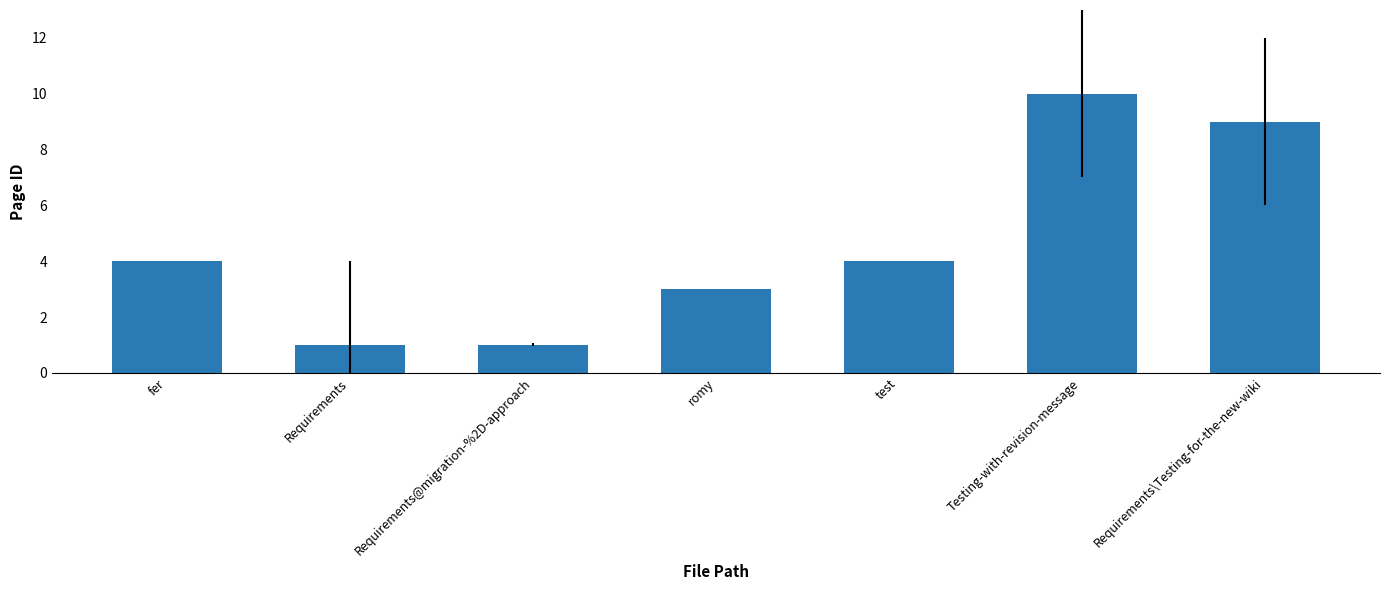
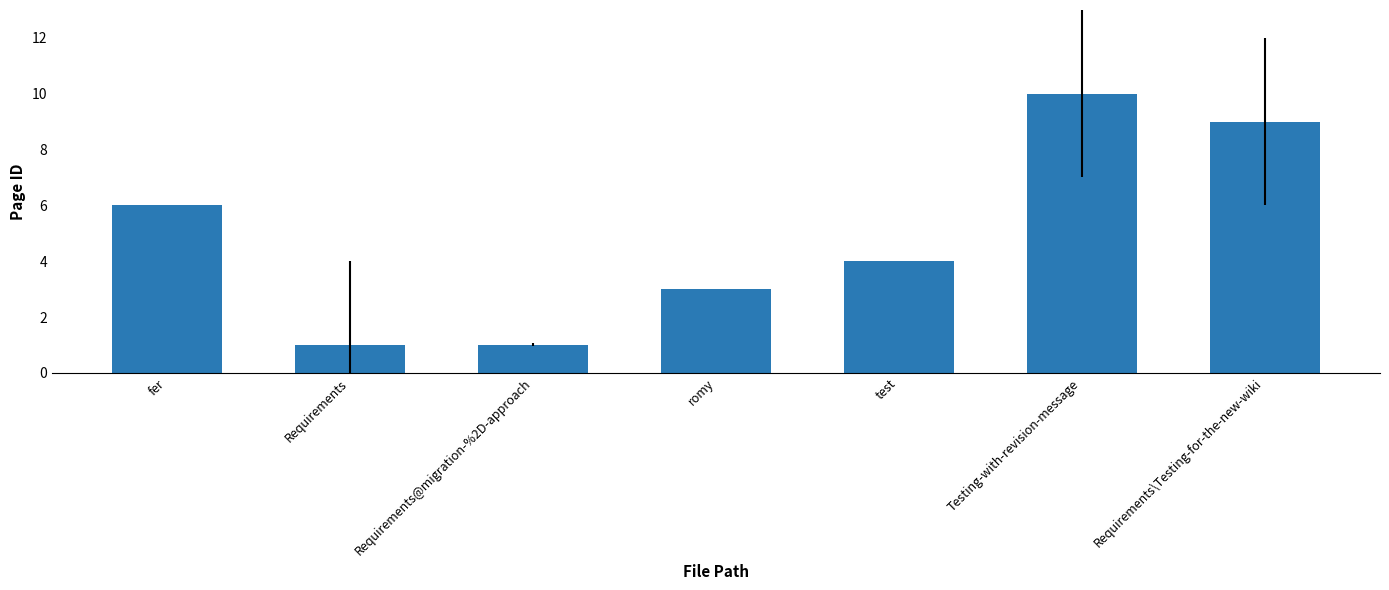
fer: 4 -> 6
